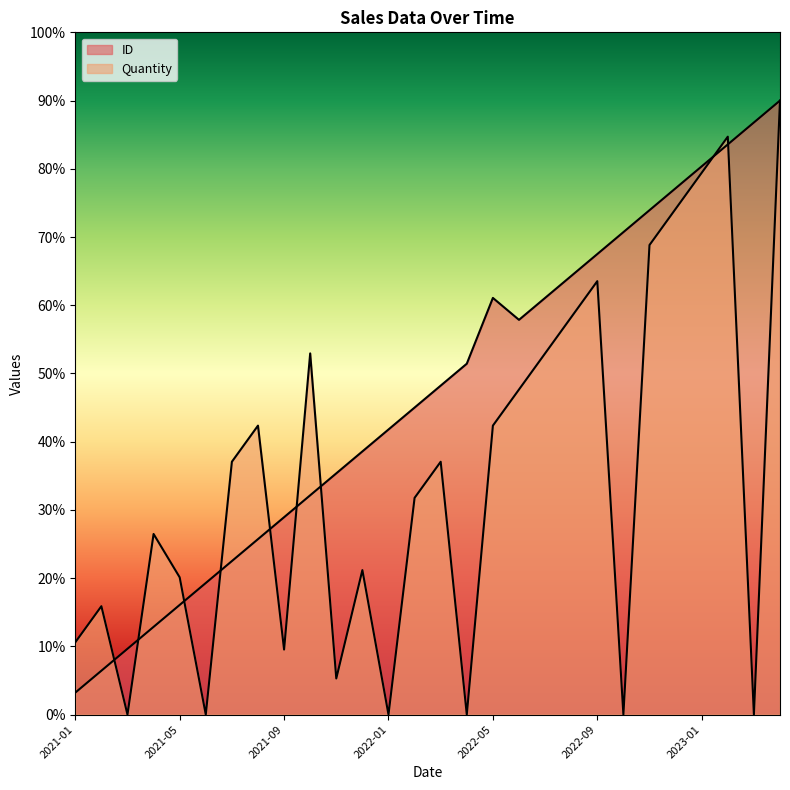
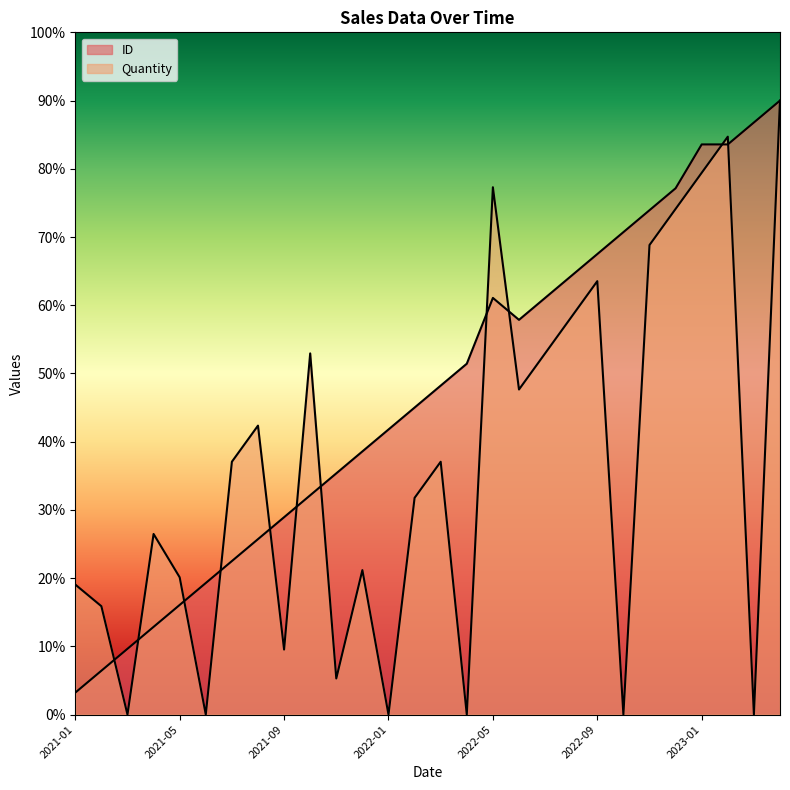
Quantity, 2021-01: 11% -> 19%
Quantity, 2022-05: 42% -> 77%
ID, 2023-01: 80% -> 84%
